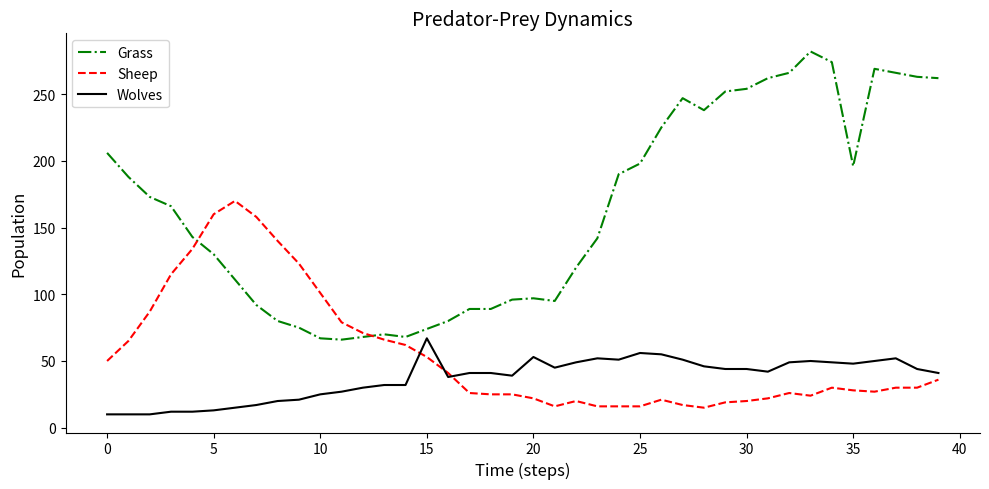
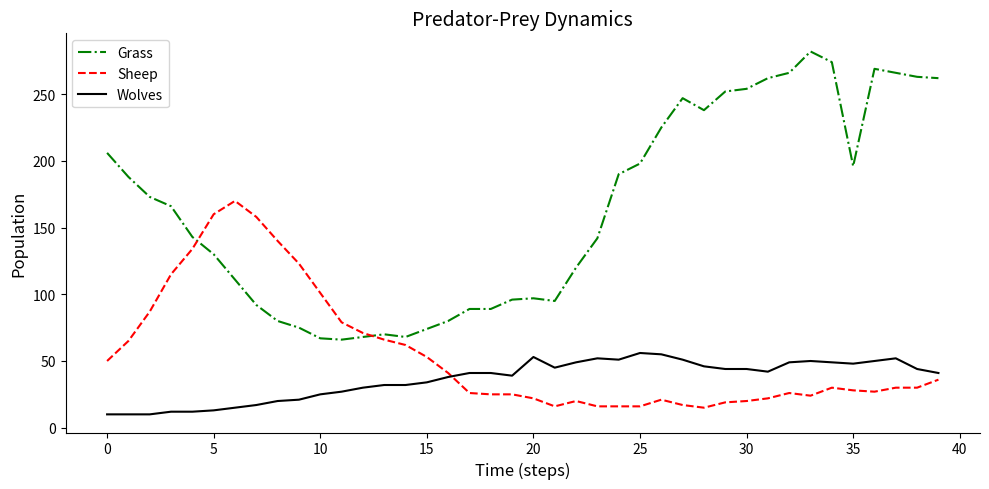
Wolves, 15: 67 -> 34
